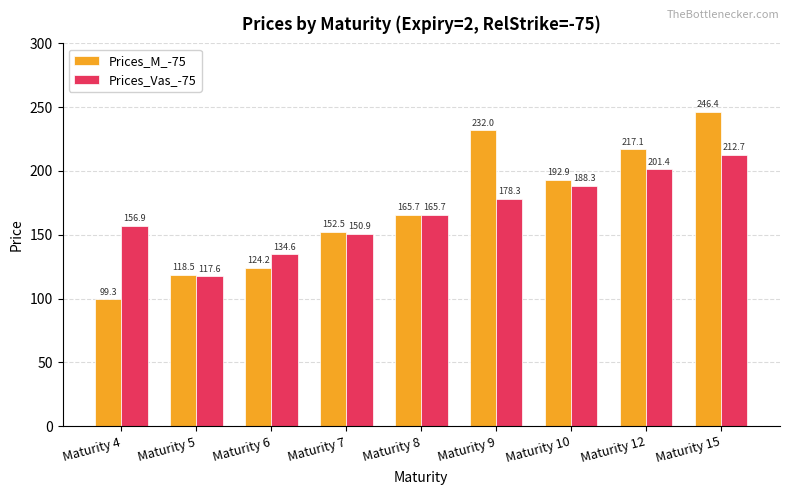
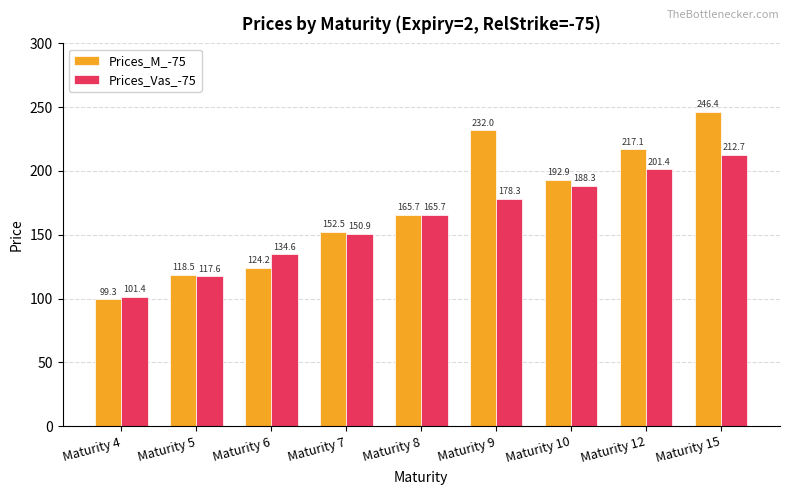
Prices_Vas_-75, Maturity 4: 156.9 -> 101.4
